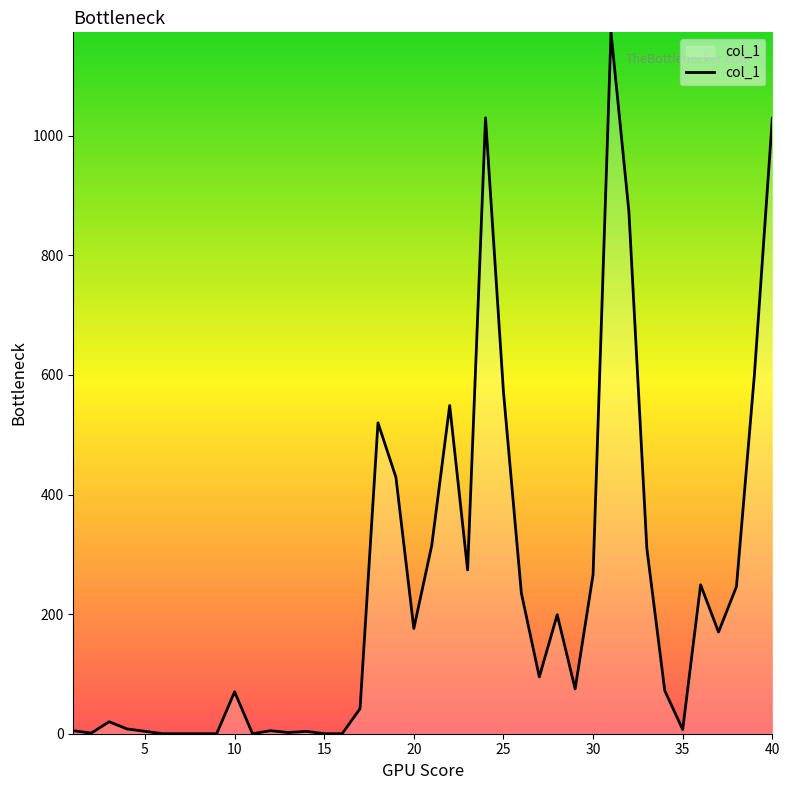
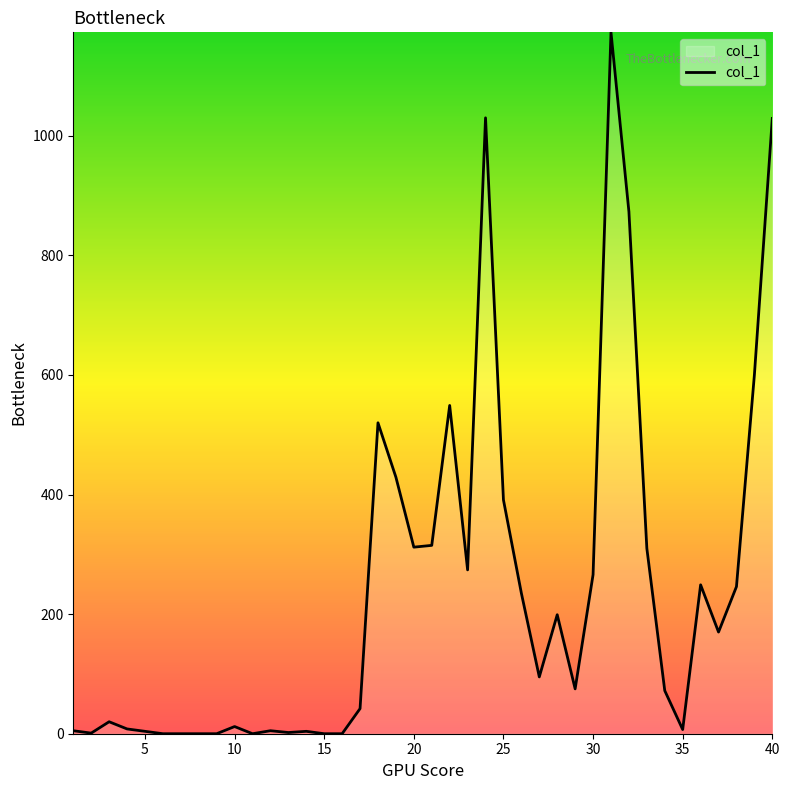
10: 70 -> 10
20: 180 -> 310
25: 570 -> 390
